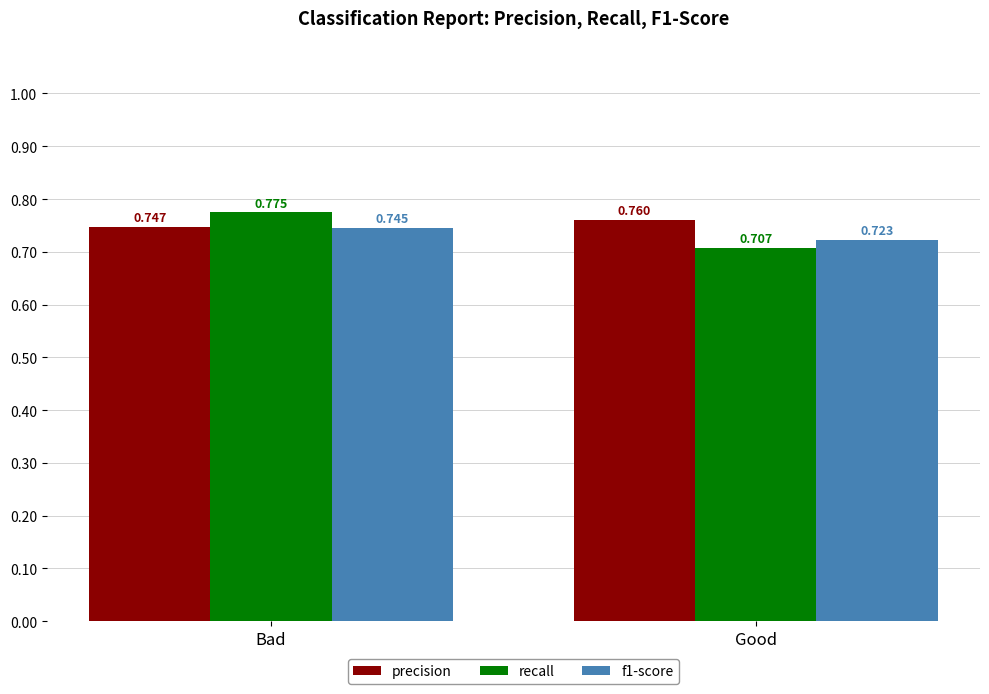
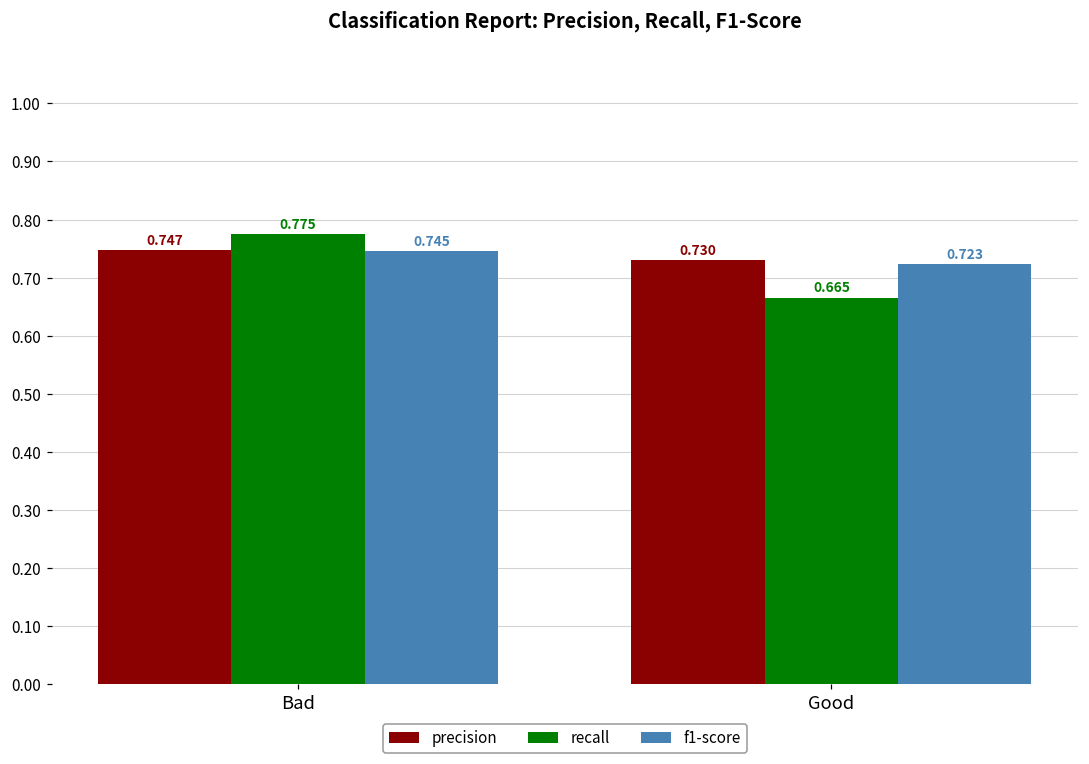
precision, Good: 0.760 -> 0.730
recall, Good: 0.707 -> 0.665
